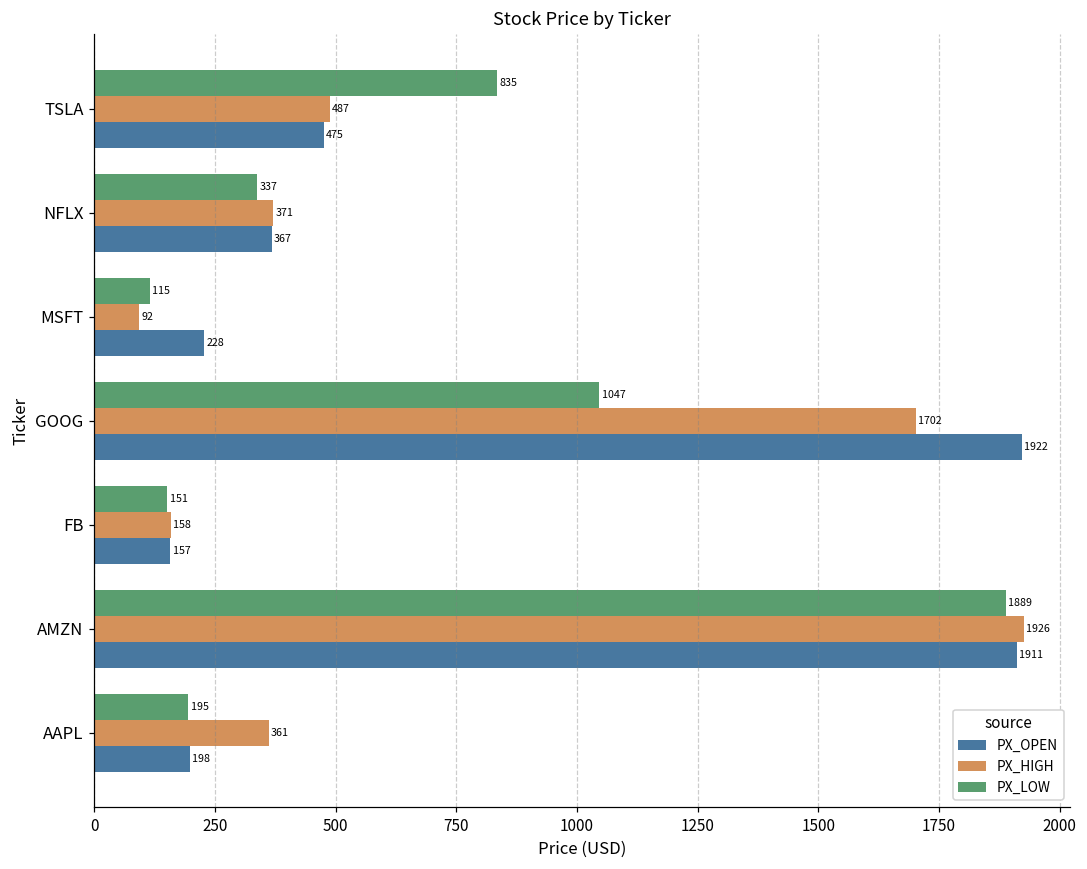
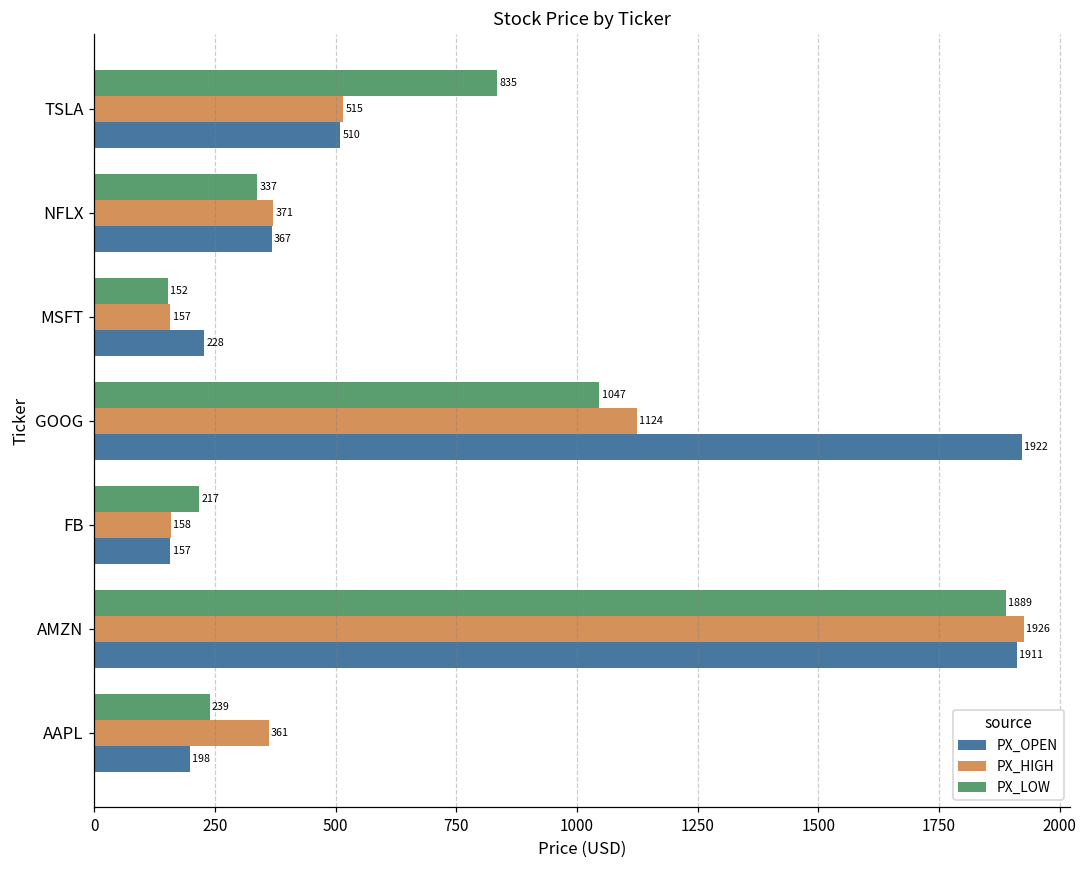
PX_HIGH, TSLA: 487 -> 515
PX_OPEN, TSLA: 475 -> 510
PX_LOW, MSFT: 115 -> 152
PX_HIGH, MSFT: 92 -> 157
PX_HIGH, GOOG: 1702 -> 1124
PX_LOW, FB: 151 -> 217
PX_LOW, AAPL: 195 -> 239
